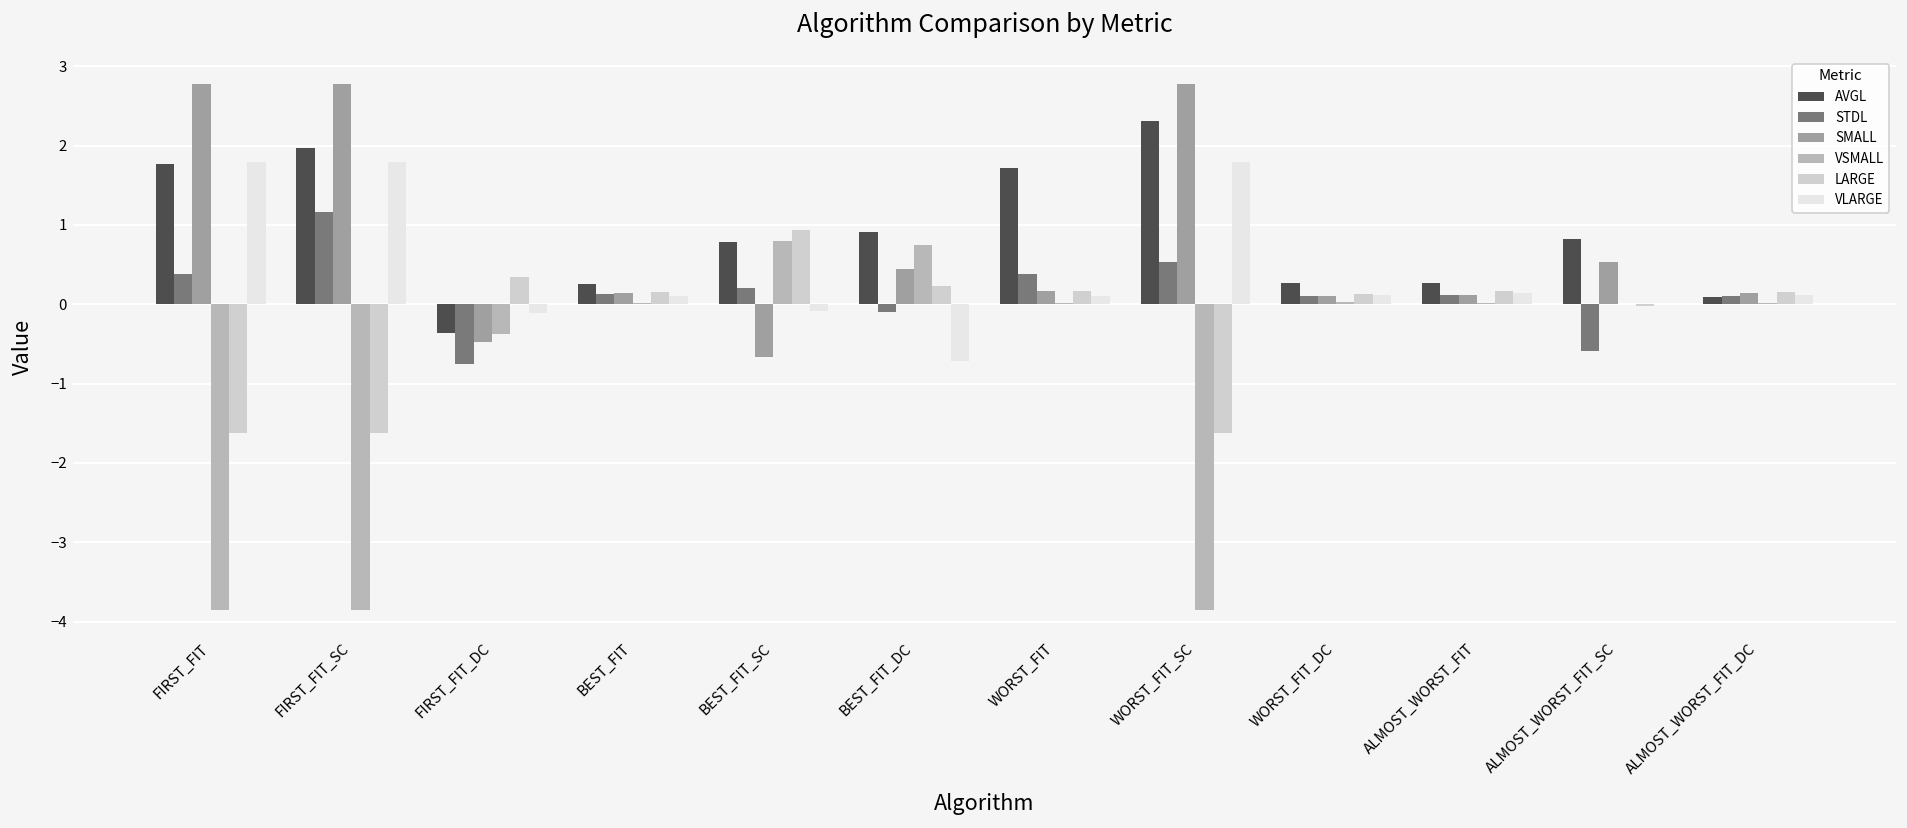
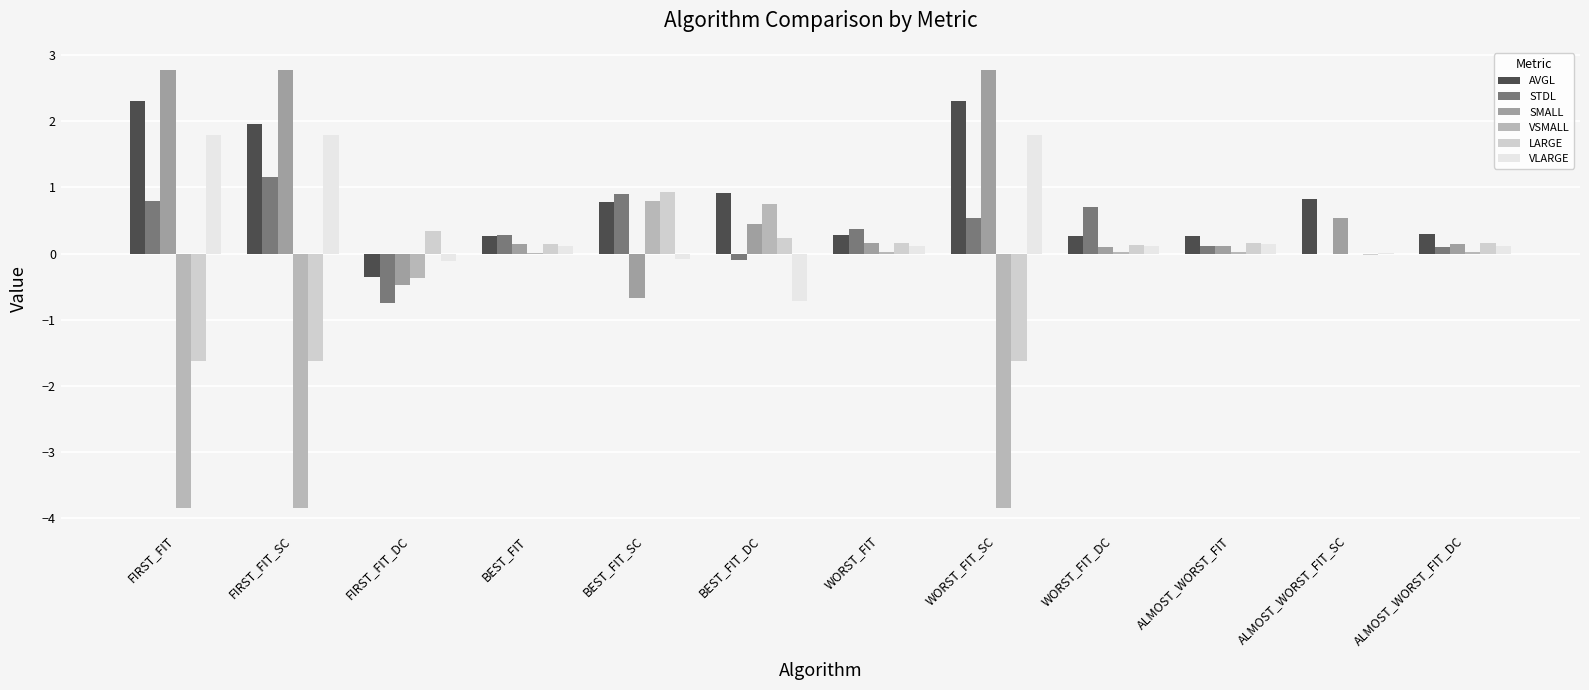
AVGL, FIRST_FIT: 1.8 -> 2.3
STDL, FIRST_FIT: 0.4 -> 0.8
STDL, BEST_FIT: 0.1 -> 0.3
STDL, BEST_FIT_SC: 0.2 -> 0.9
AVGL, WORST_FIT: 1.7 -> 0.3
STDL, WORST_FIT_DC: 0.1 -> 0.7
STDL, ALMOST_WORST_FIT_SC: -0.6 -> 0.0
AVGL, ALMOST_WORST_FIT_DC: 0.1 -> 0.3
